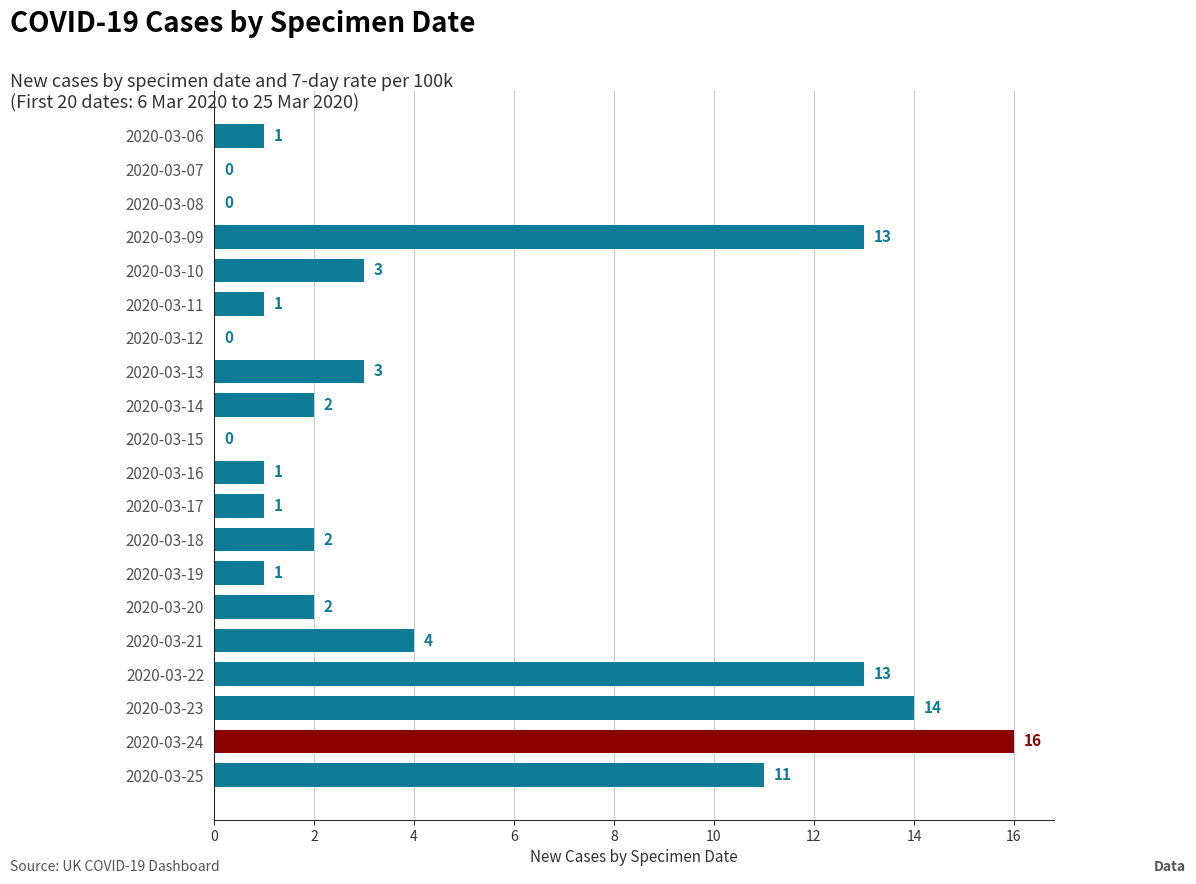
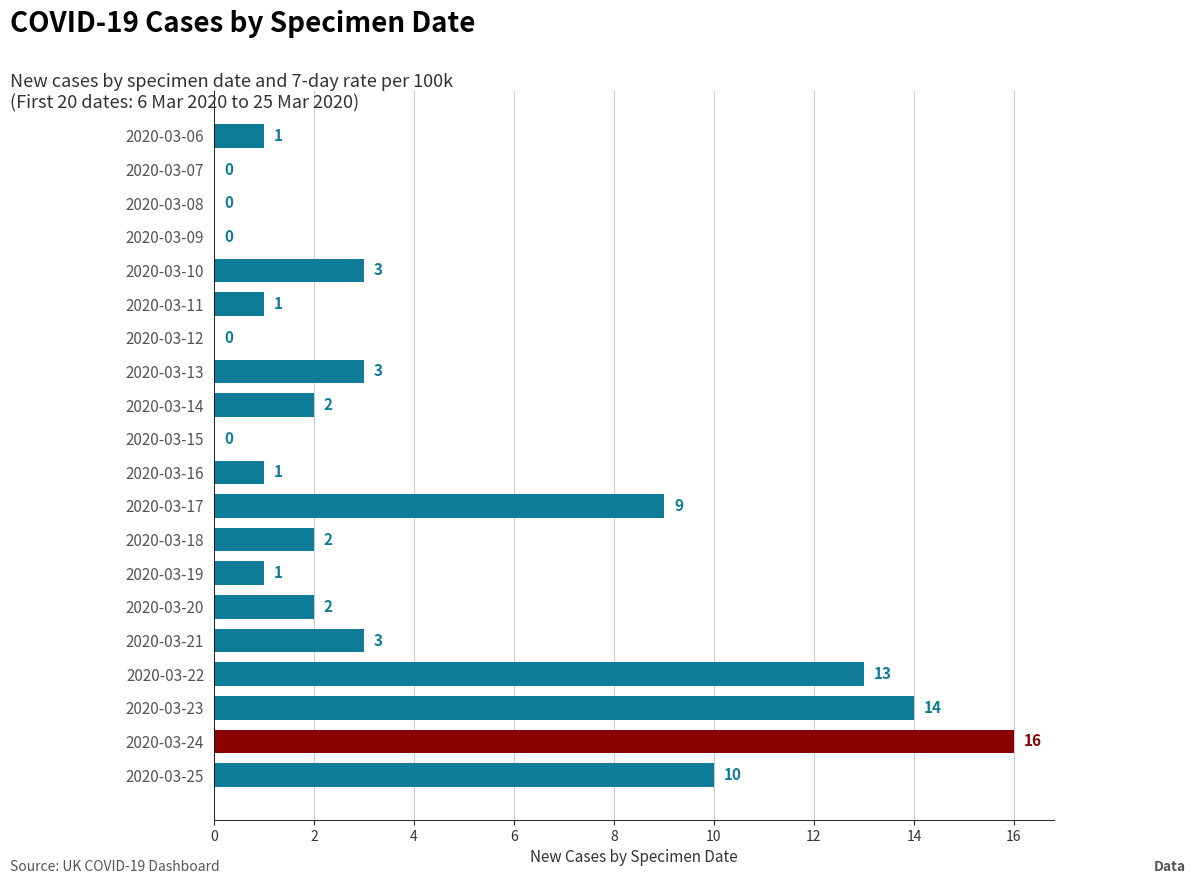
2020-03-09: 13 -> 0
2020-03-17: 1 -> 9
2020-03-21: 4 -> 3
2020-03-25: 11 -> 10
